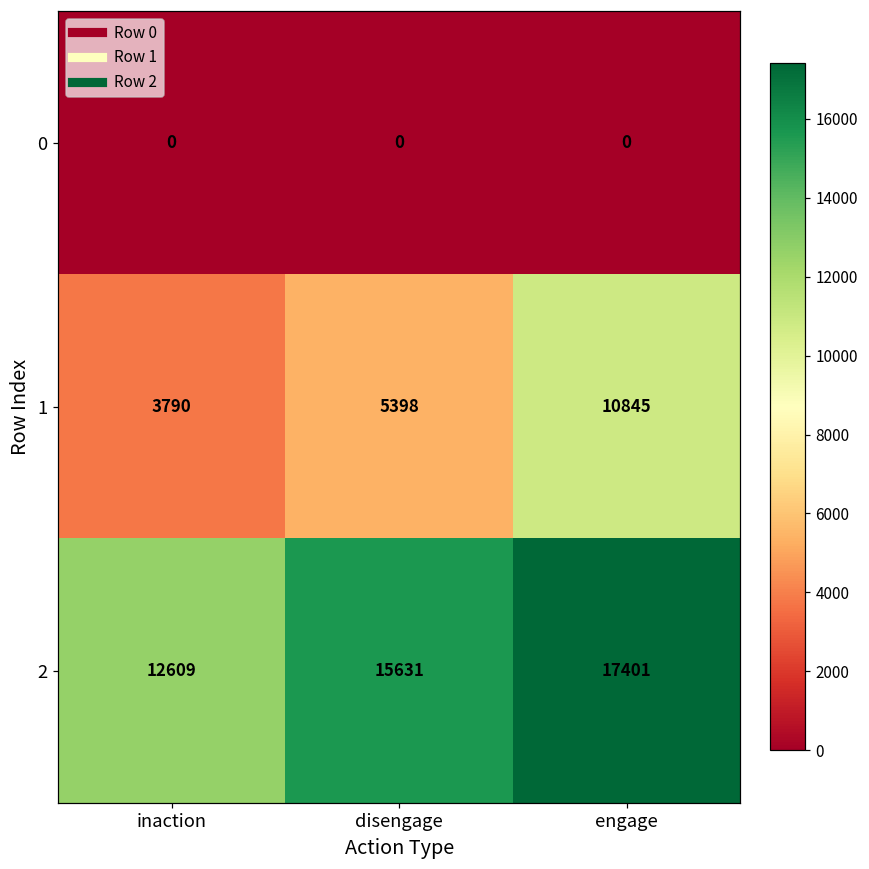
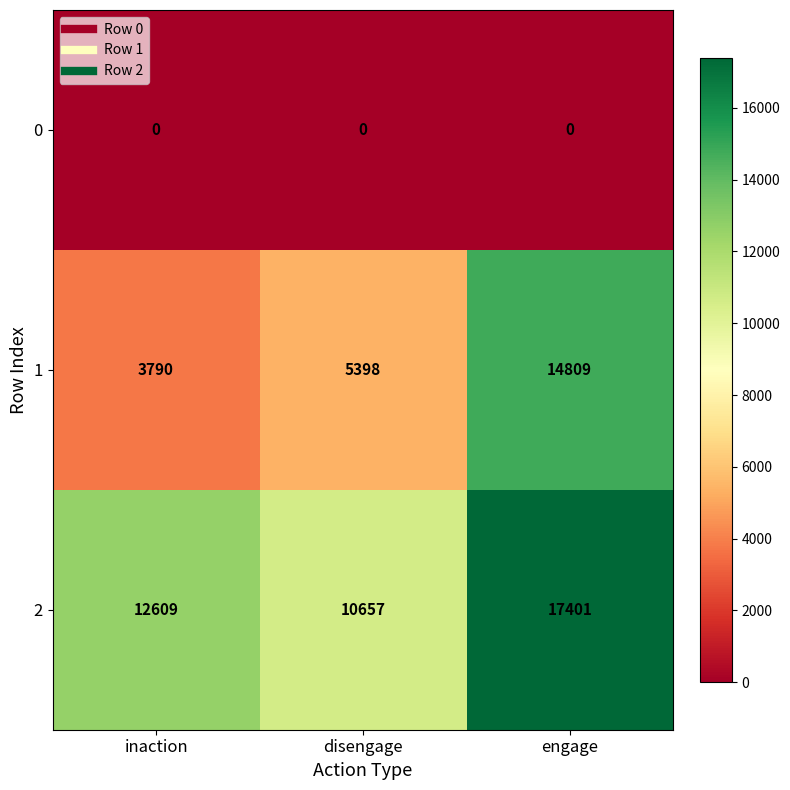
1, engage: 10845 -> 14809
2, disengage: 15631 -> 10657
